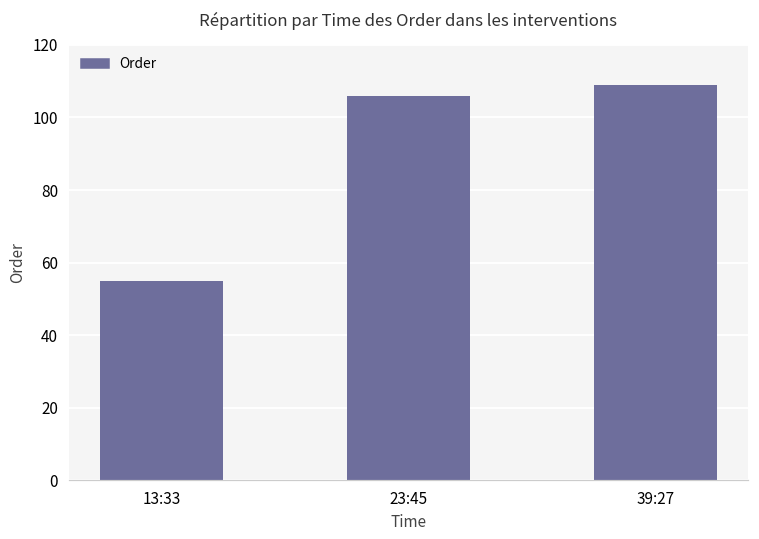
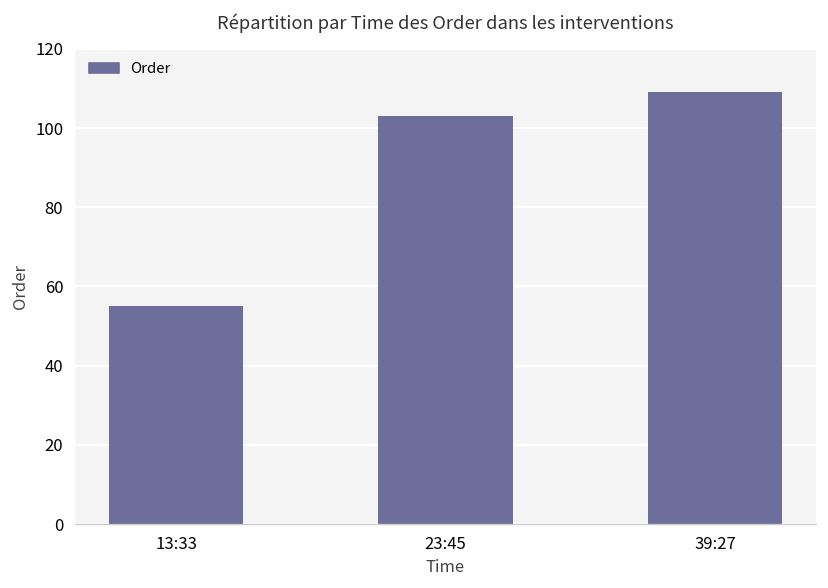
23:45: 106 -> 103
